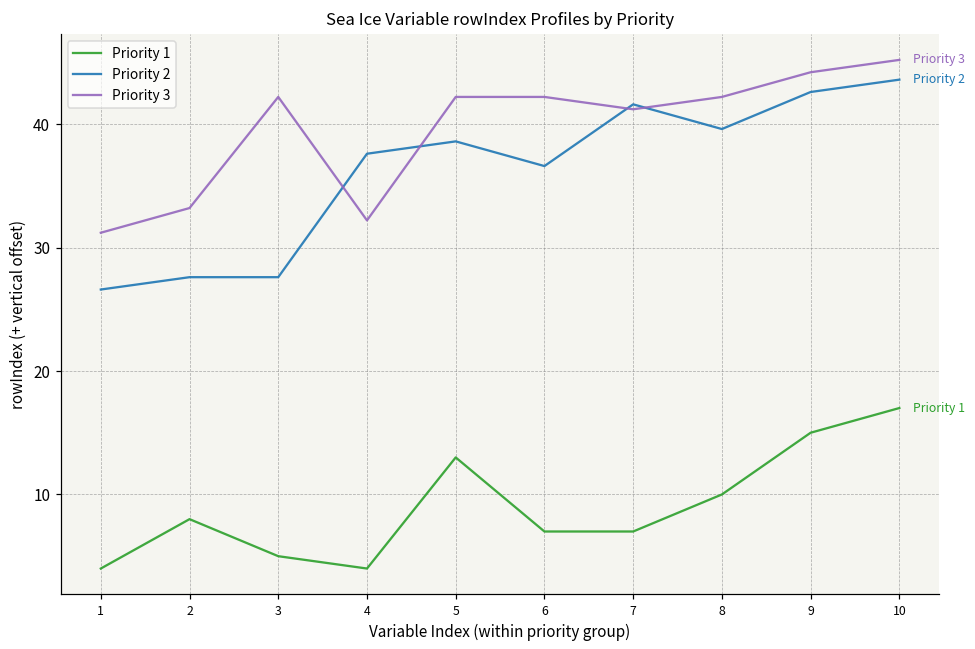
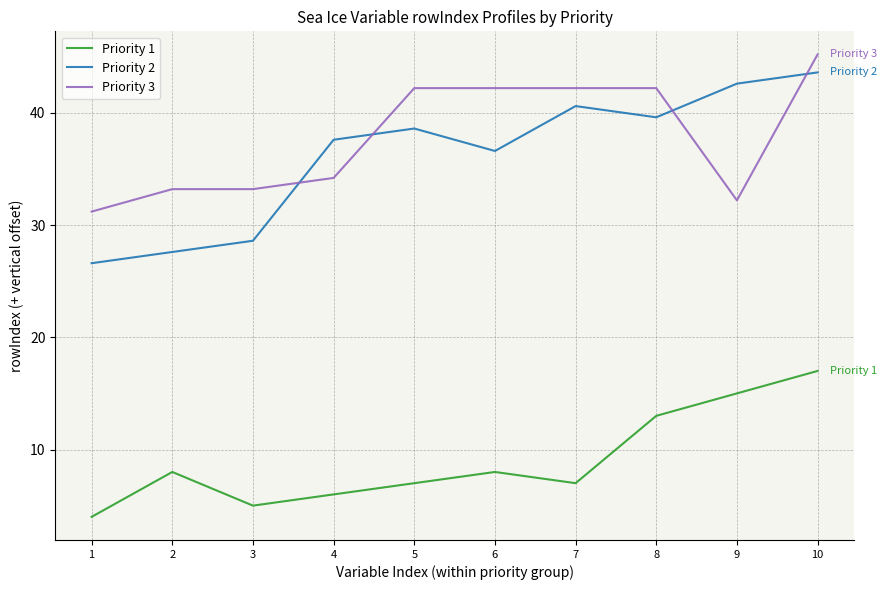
Priority 2, 3: 27.6 -> 28.6
Priority 3, 3: 42.2 -> 33.2
Priority 1, 4: 4 -> 6
Priority 3, 4: 32.2 -> 34.2
Priority 1, 5: 13 -> 7
Priority 1, 6: 7 -> 8
Priority 2, 7: 41.6 -> 40.6
Priority 3, 7: 41.2 -> 42.2
Priority 1, 8: 10 -> 13
Priority 3, 9: 44.2 -> 32.2
